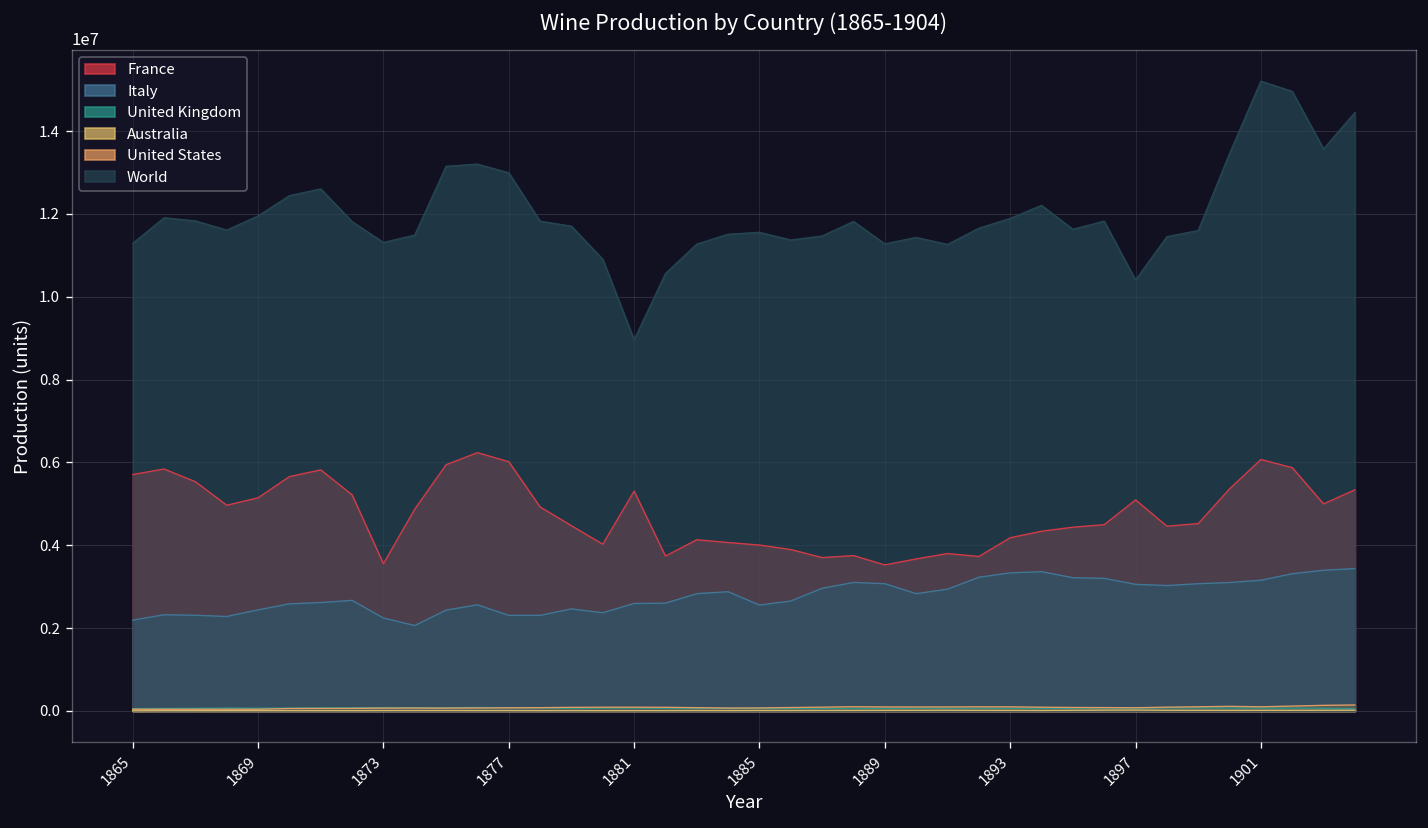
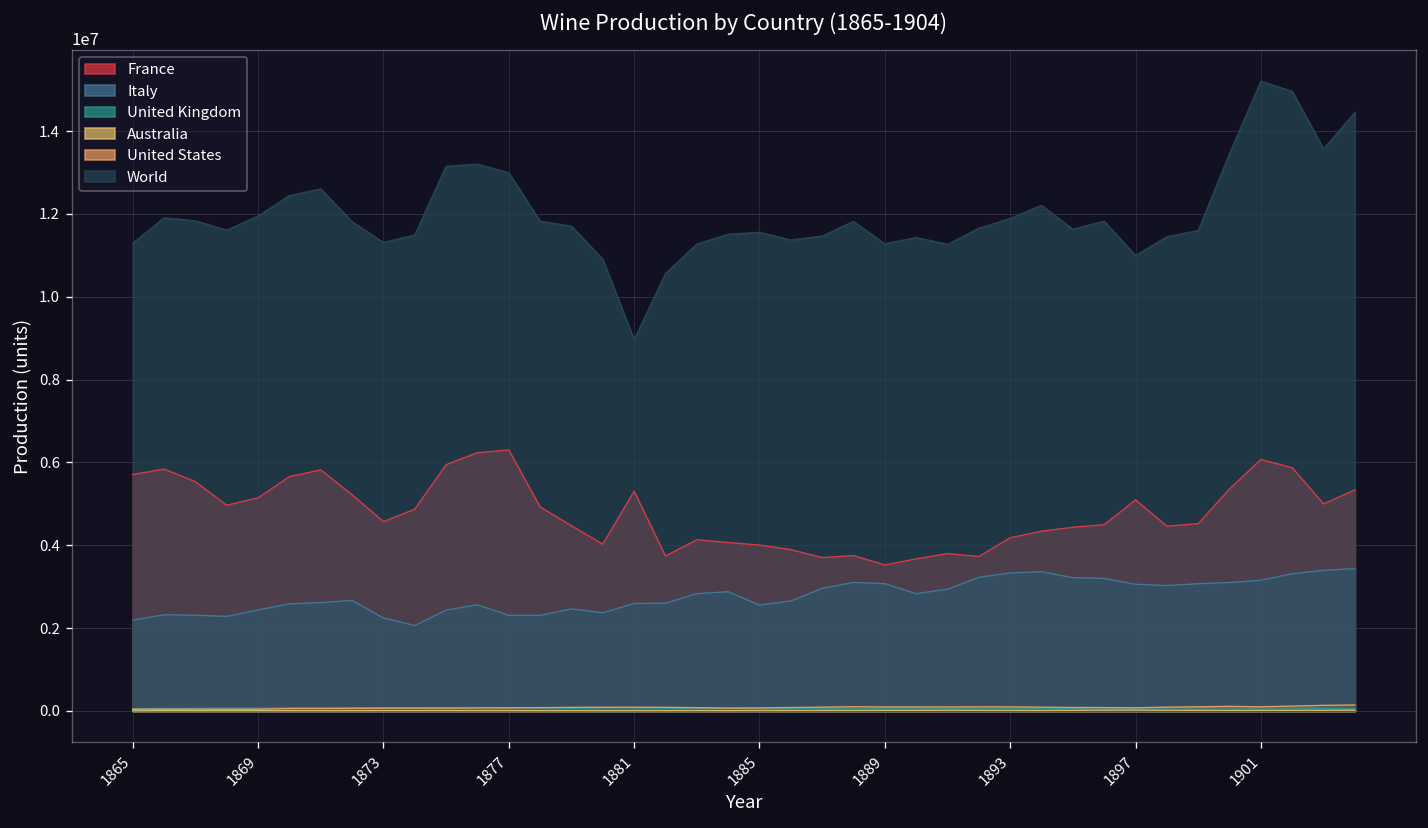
France, 1873: 3600000 -> 4600000
France, 1877: 6000000 -> 6300000
World, 1897: 10400000 -> 11000000
